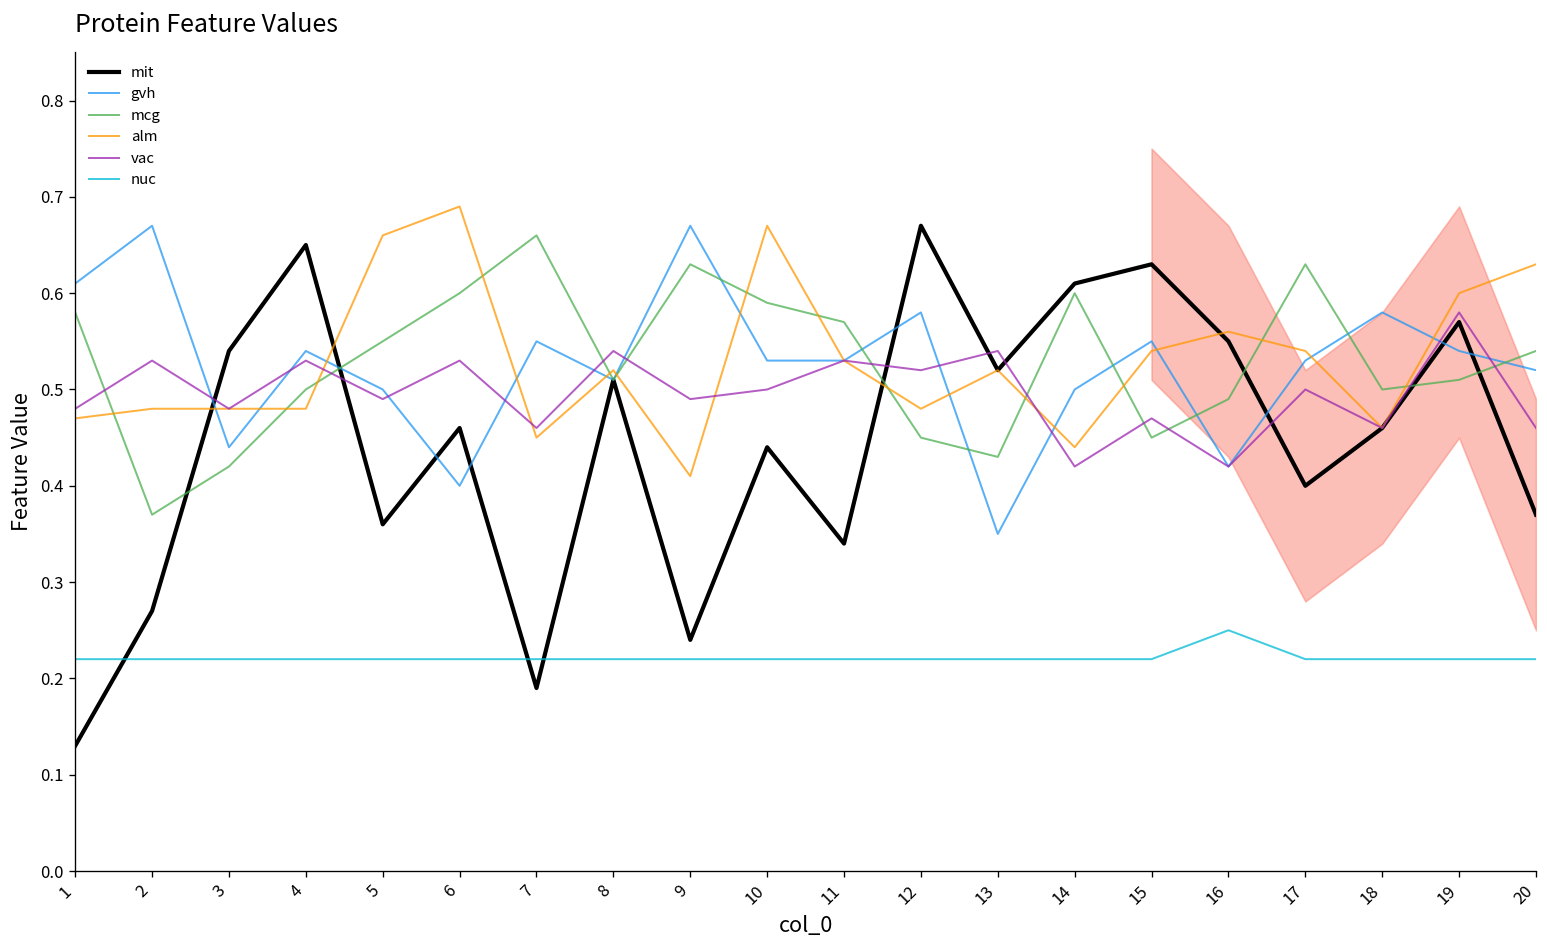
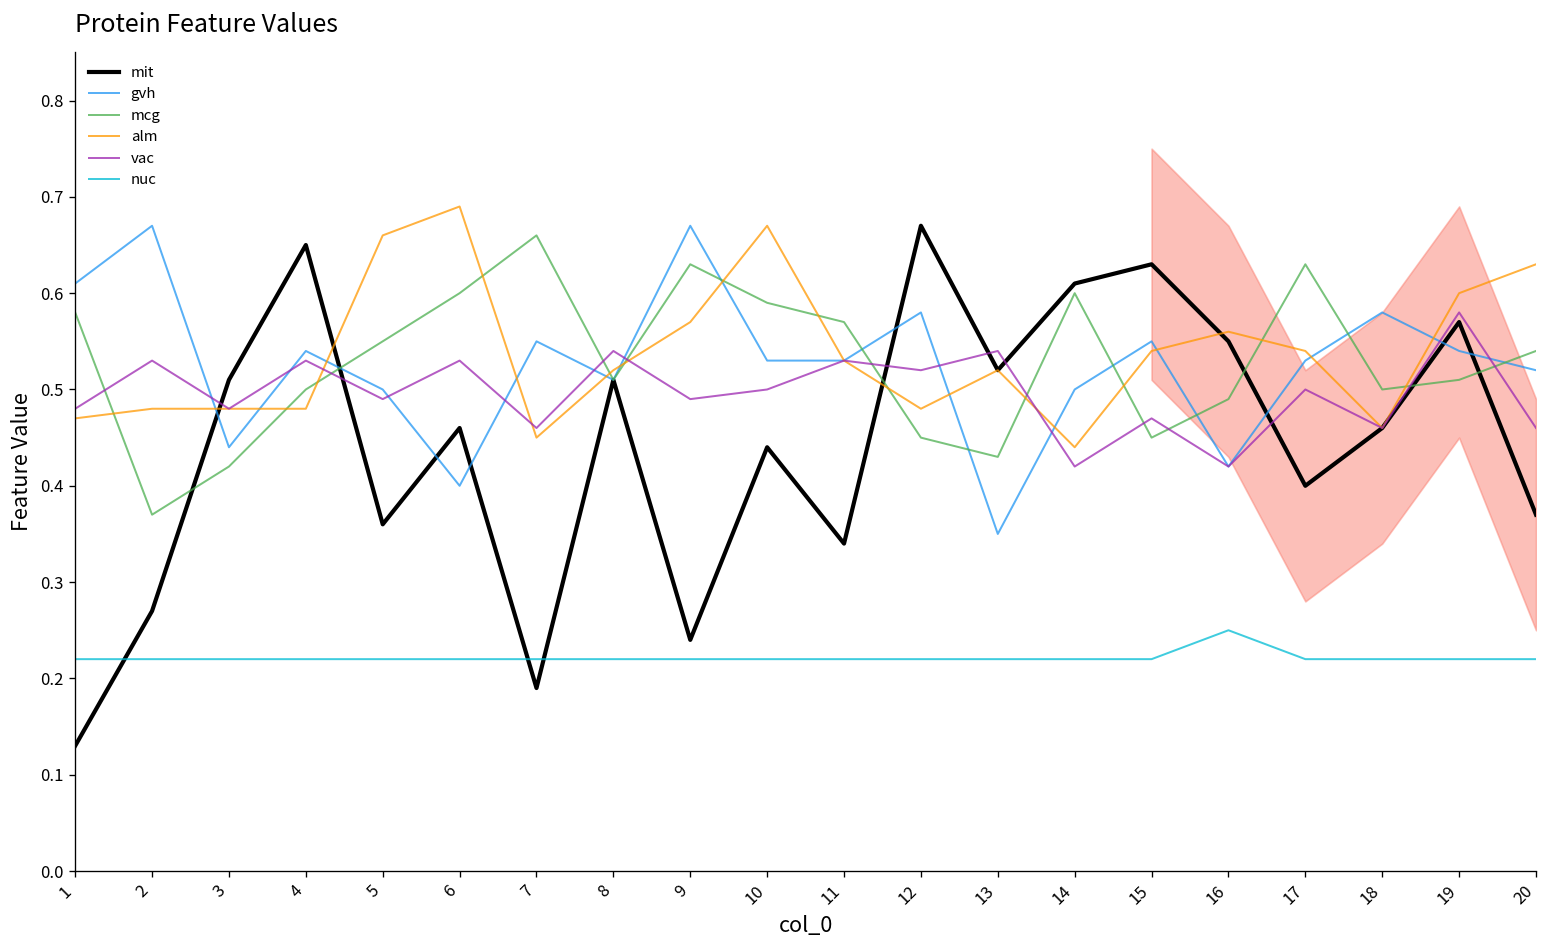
mit, 3: 0.54 -> 0.51
alm, 9: 0.41 -> 0.57
